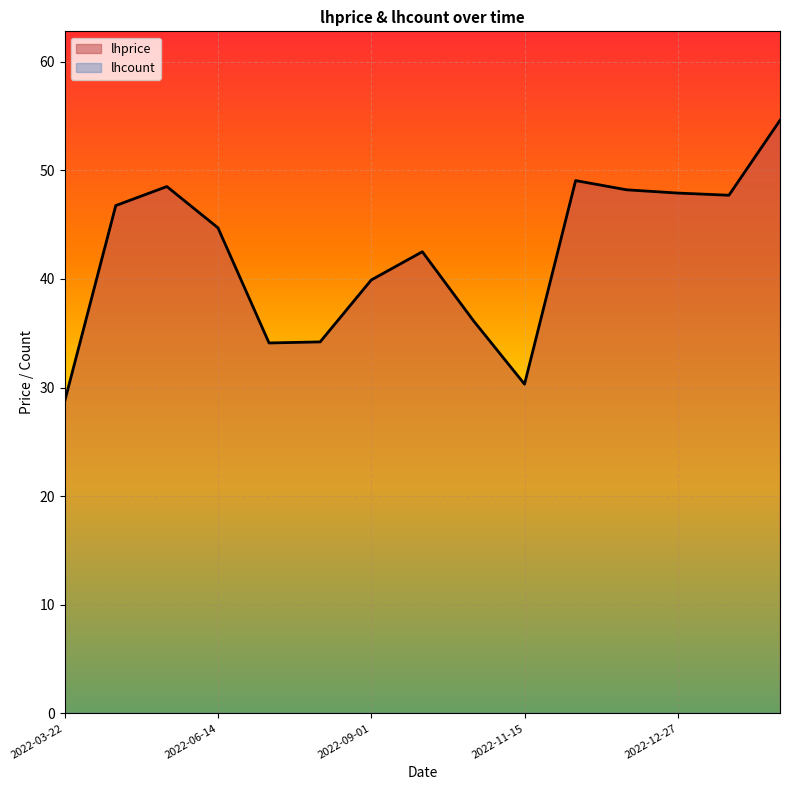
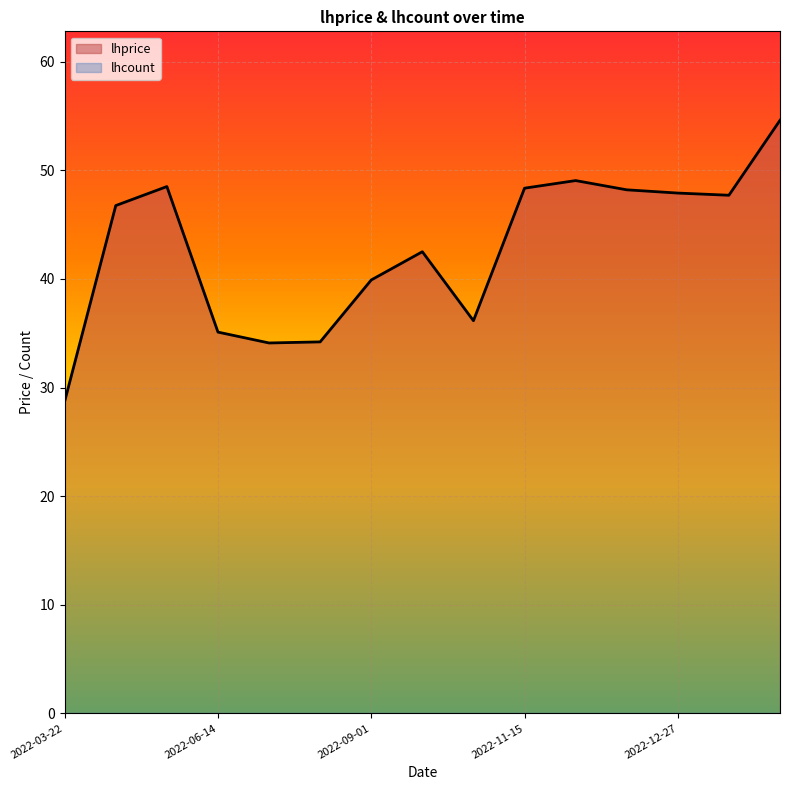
lhprice, 2022-06-14: 44.7 -> 35.1
lhprice, 2022-11-15: 30.3 -> 48.4
